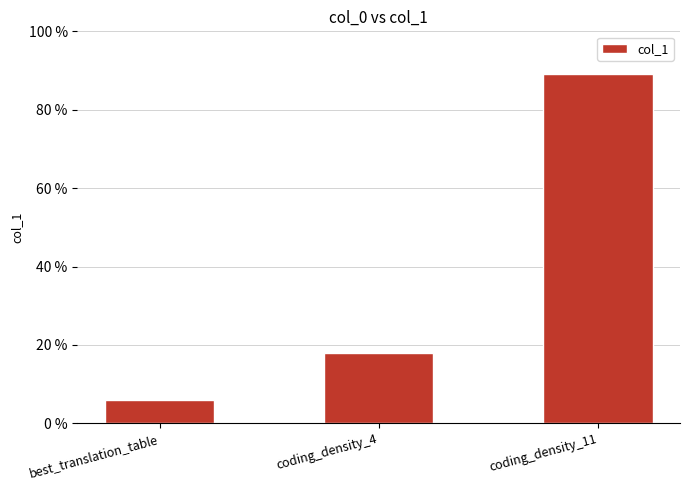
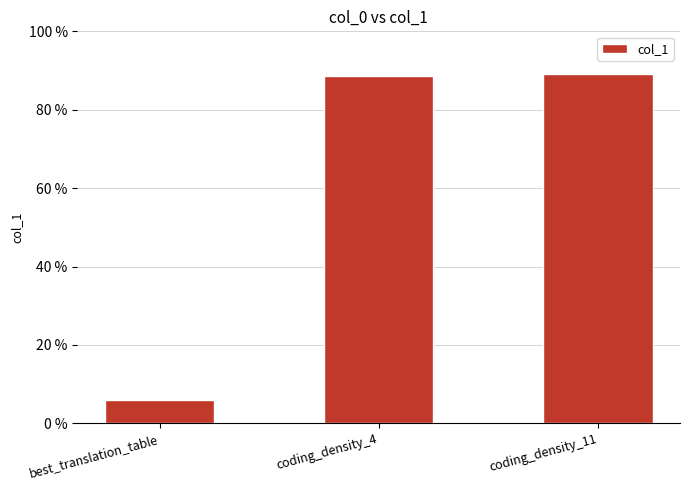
coding_density_4: 18 % -> 89 %
